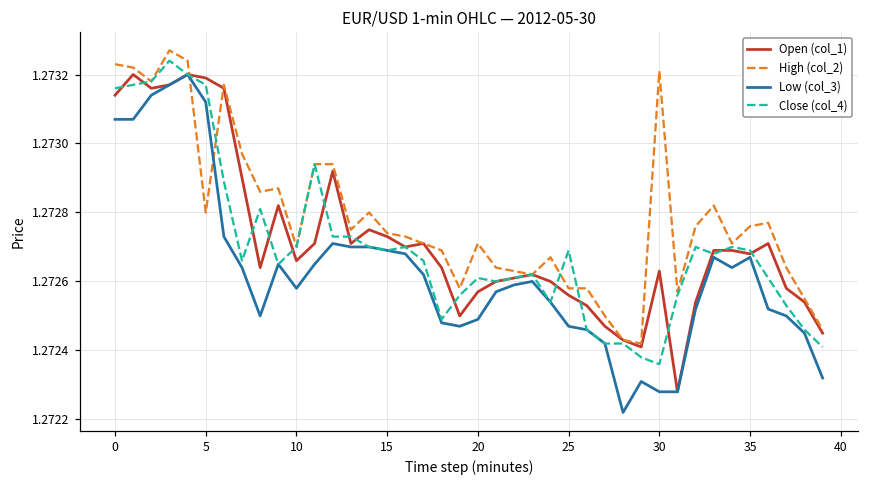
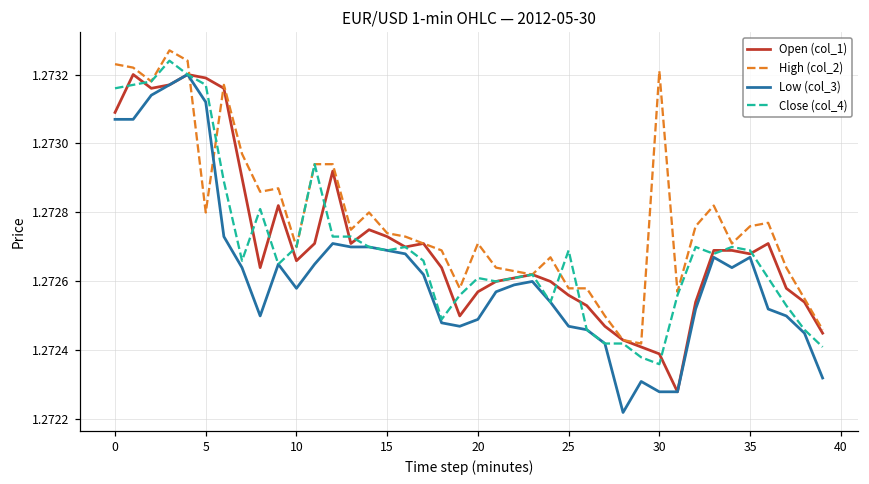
Open (col_1), 0: 1.27314 -> 1.27309
Open (col_1), 30: 1.27263 -> 1.27239
